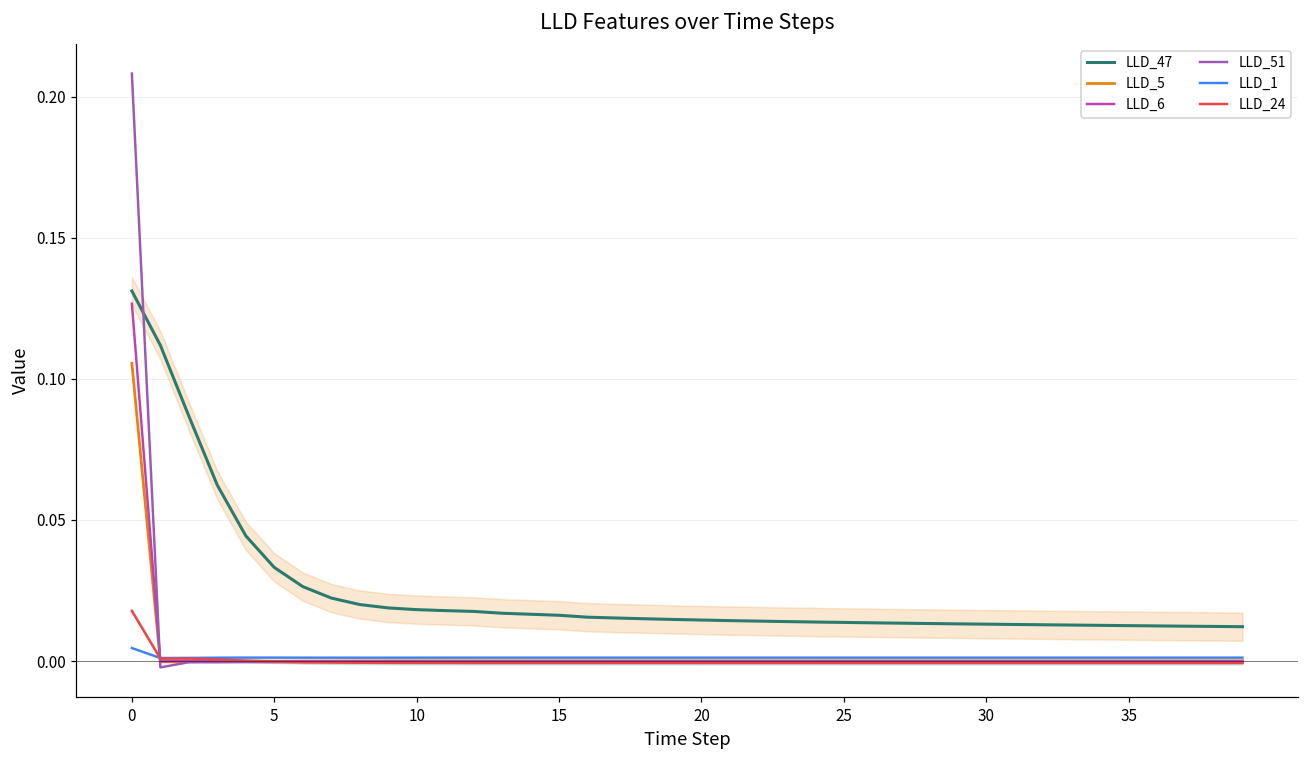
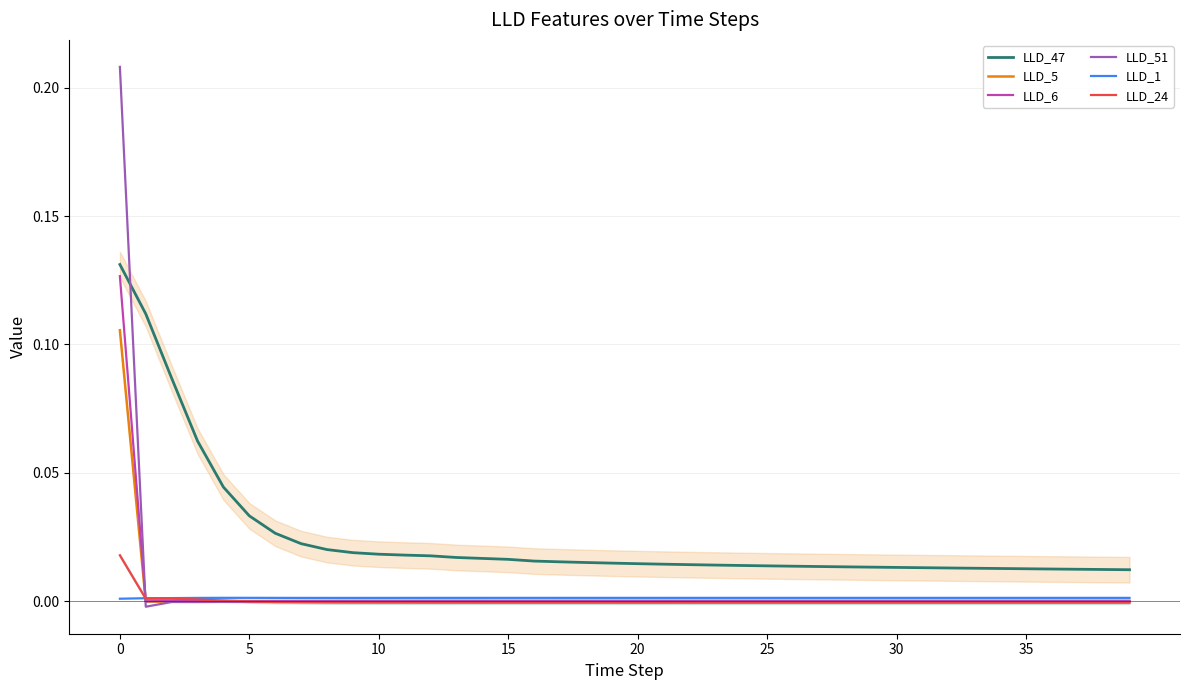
LLD_1, 0: 0.005 -> 0.001
